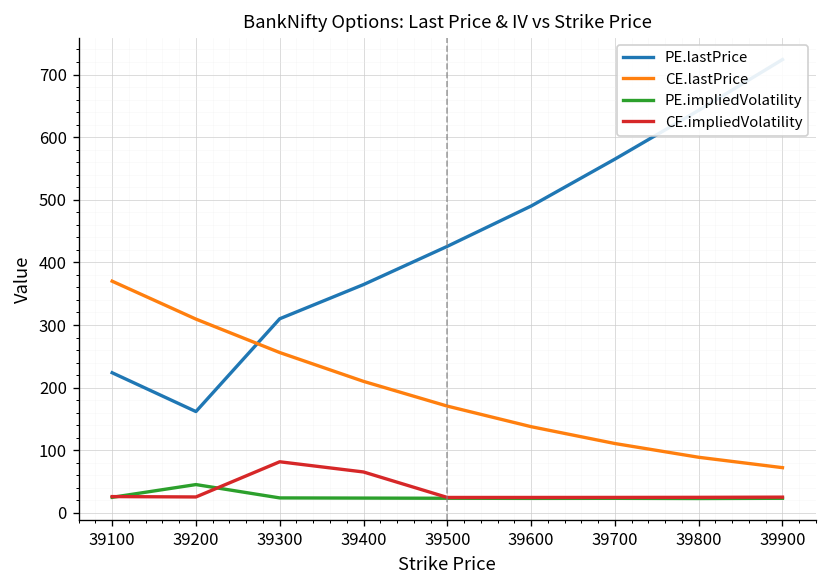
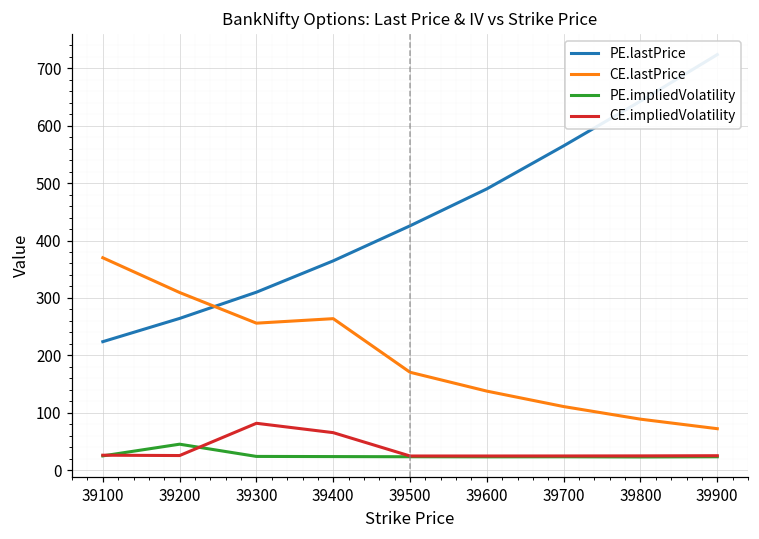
PE.lastPrice, 39200: 160 -> 260
CE.lastPrice, 39400: 210 -> 260
